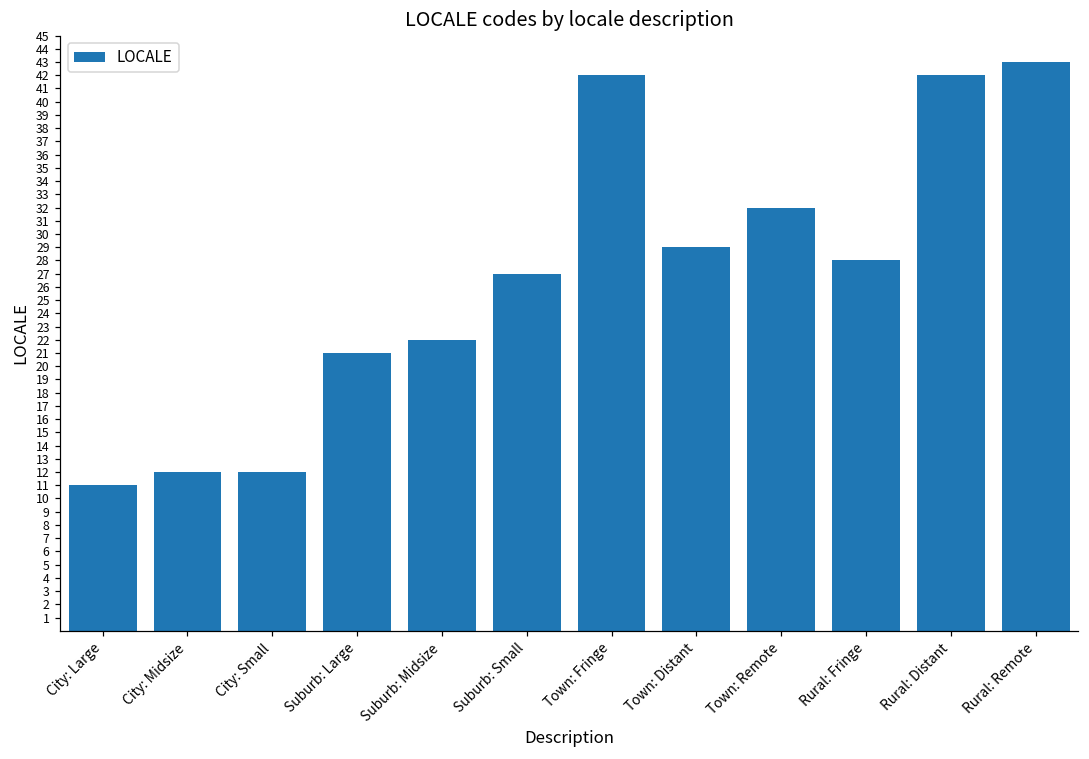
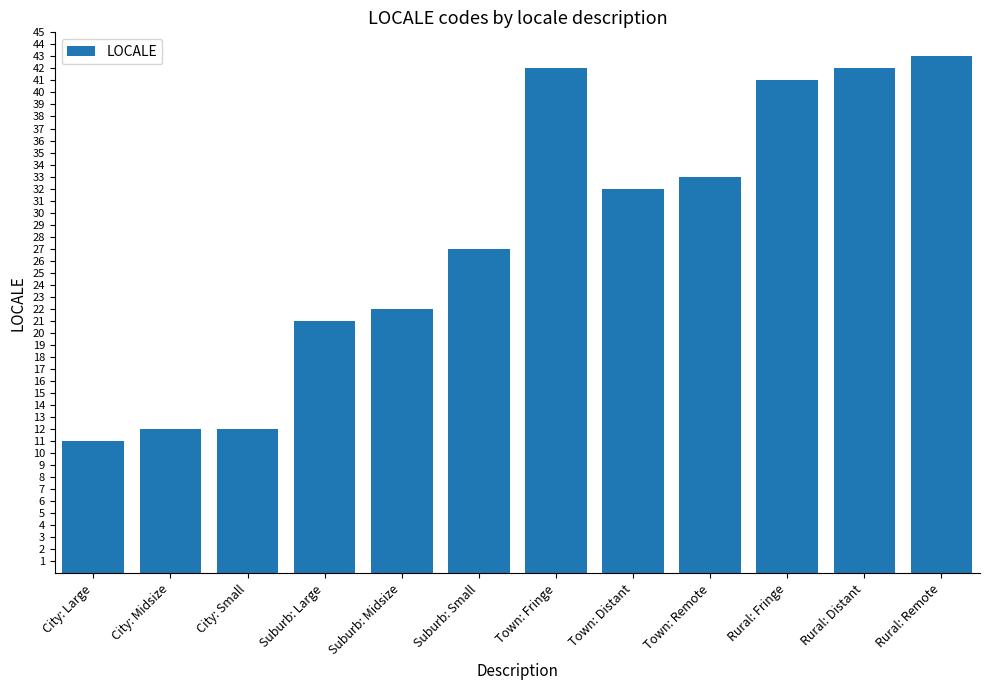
Town: Distant: 29 -> 32
Town: Remote: 32 -> 33
Rural: Fringe: 28 -> 41
